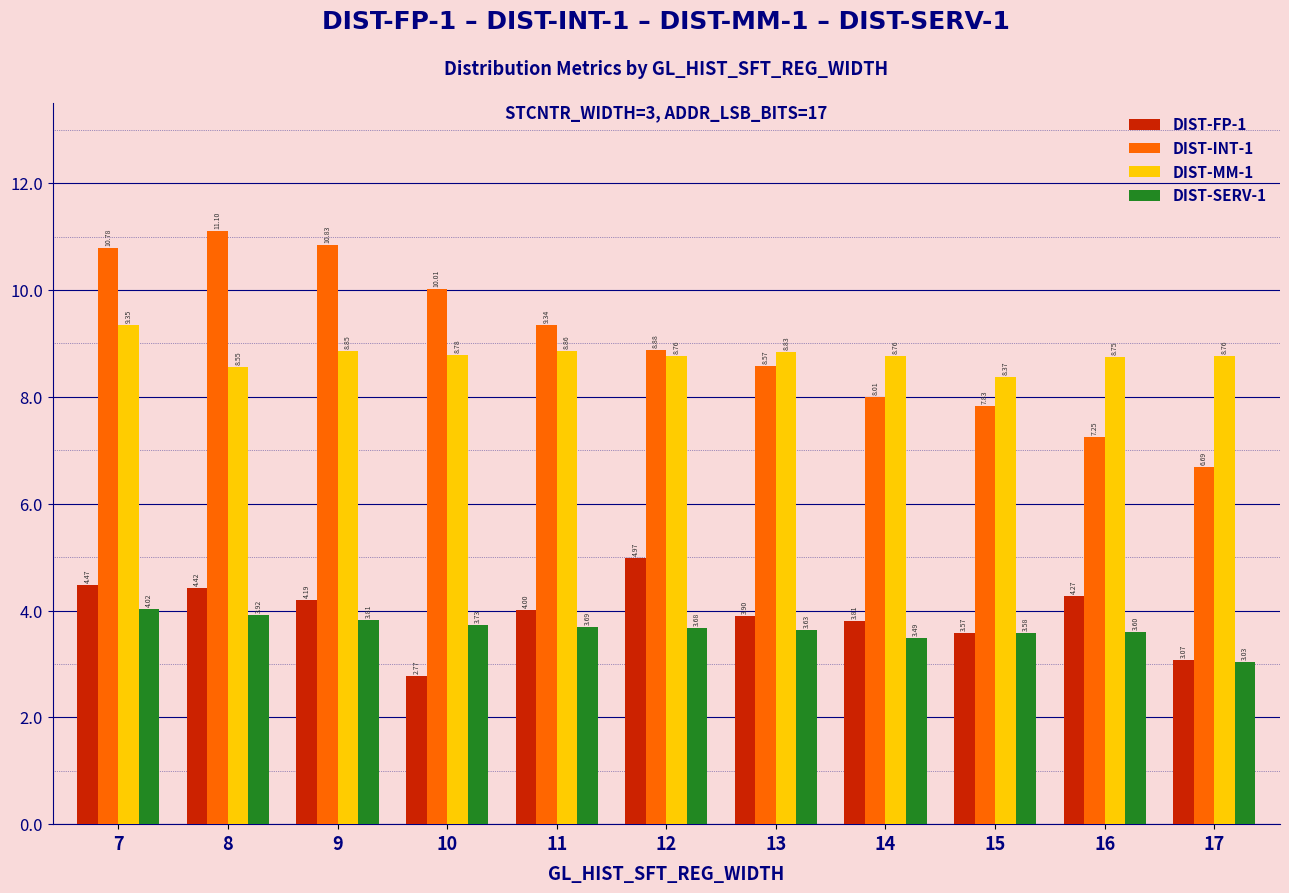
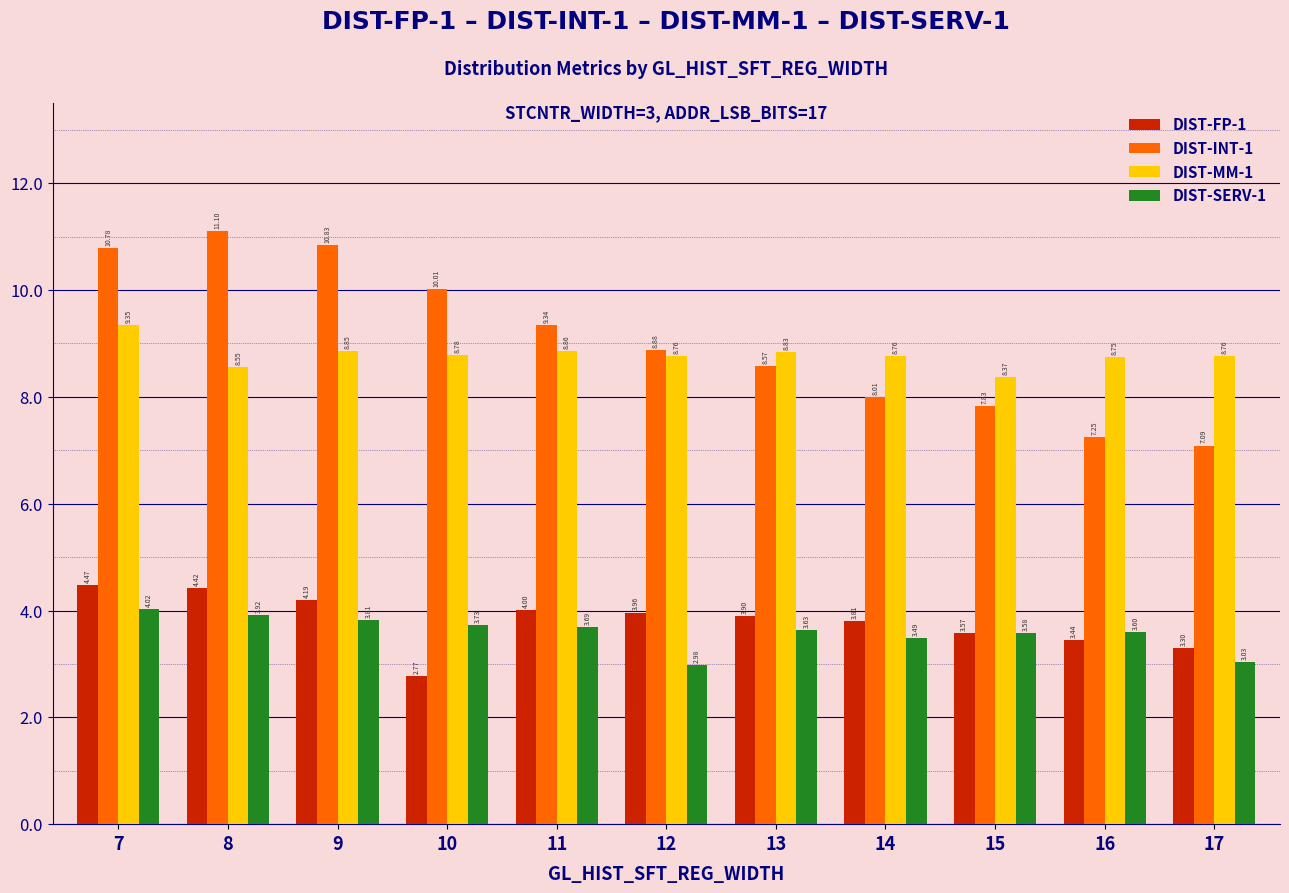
DIST-FP-1, 12: 4.97 -> 3.96
DIST-SERV-1, 12: 3.68 -> 2.98
DIST-FP-1, 16: 4.27 -> 3.44
DIST-FP-1, 17: 3.07 -> 3.30
DIST-INT-1, 17: 6.69 -> 7.09
